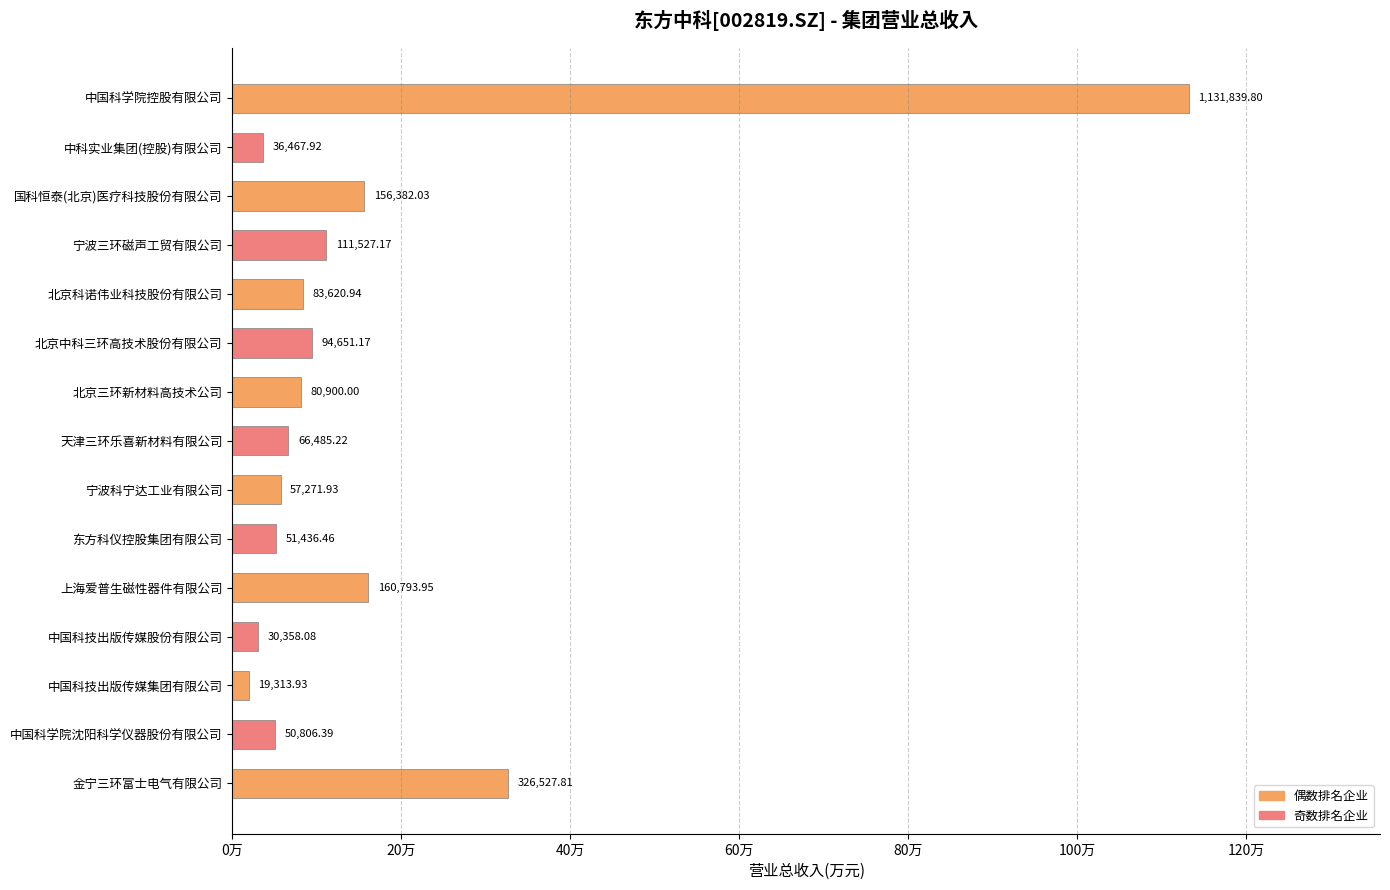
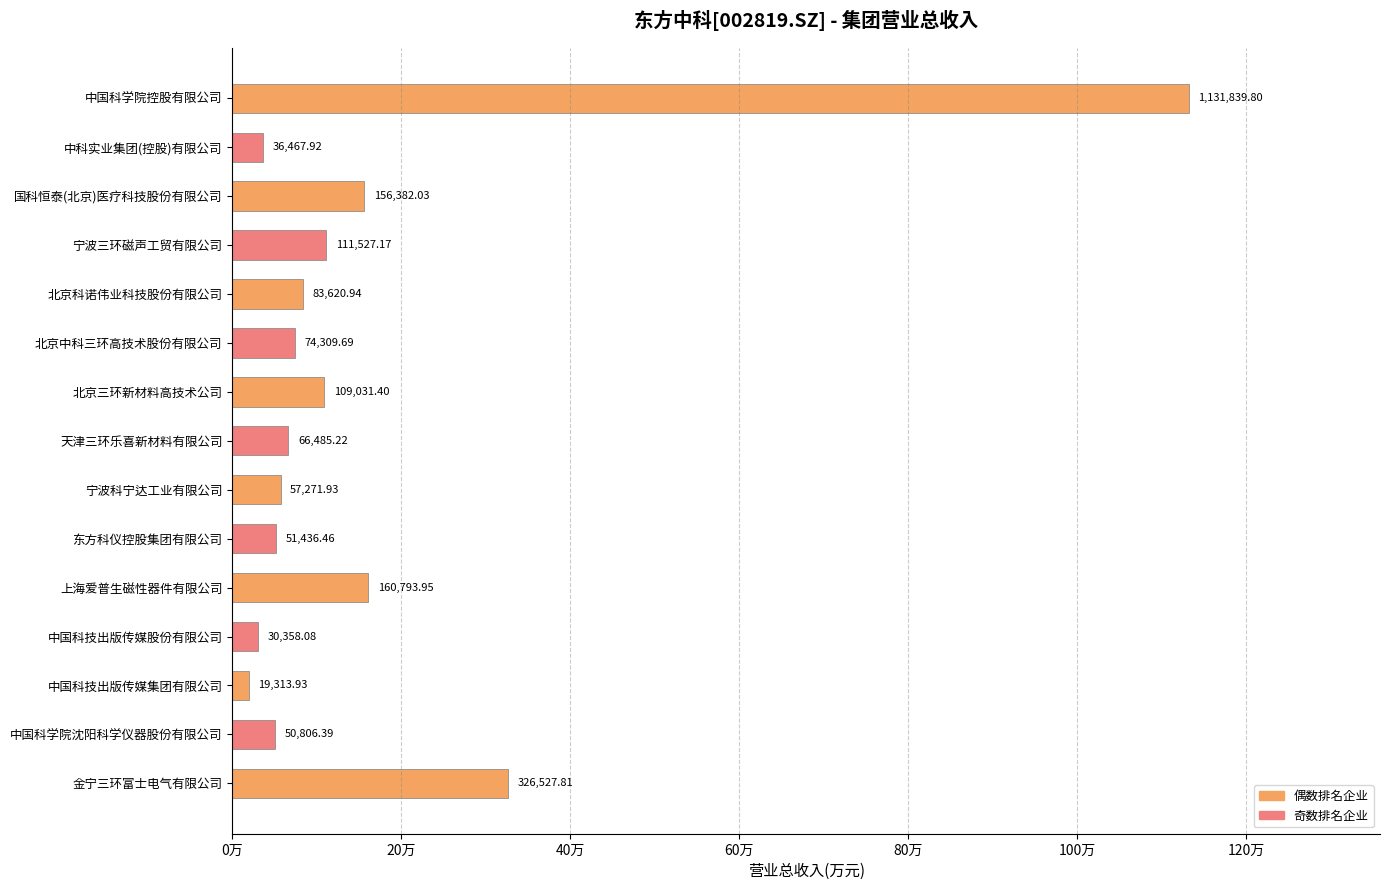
北京中科三环高技术股份有限公司: 94,651.17 -> 74,309.69
北京三环新材料高技术公司: 80,900.00 -> 109,031.40
